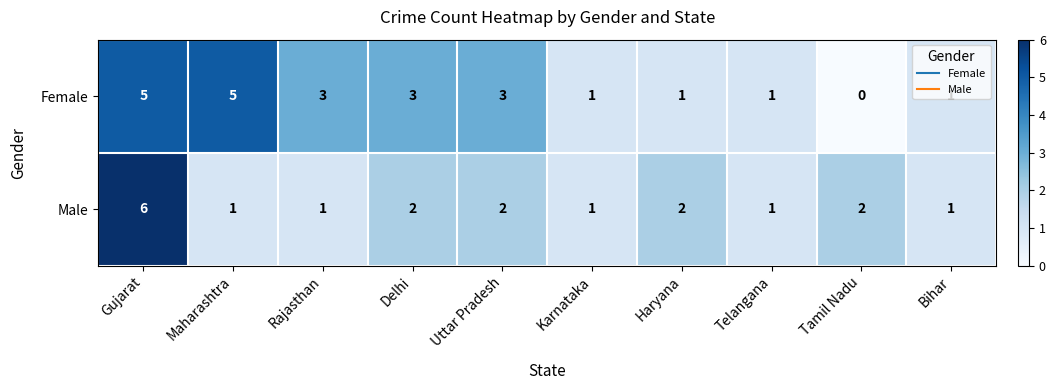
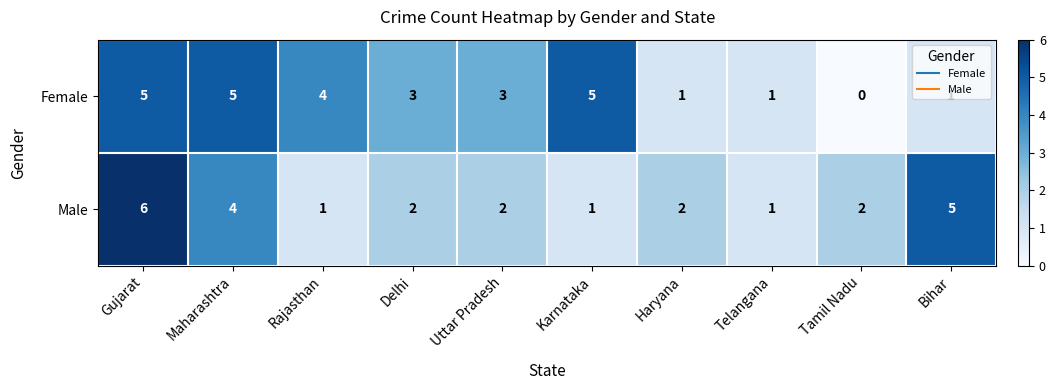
Female, Rajasthan: 3 -> 4
Female, Karnataka: 1 -> 5
Male, Maharashtra: 1 -> 4
Male, Bihar: 1 -> 5
